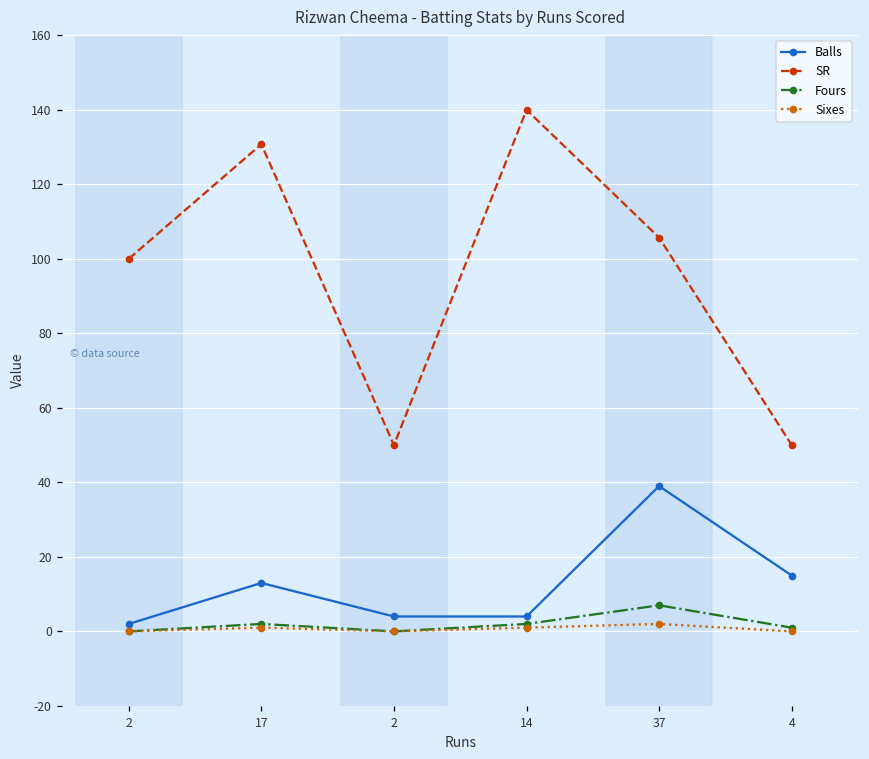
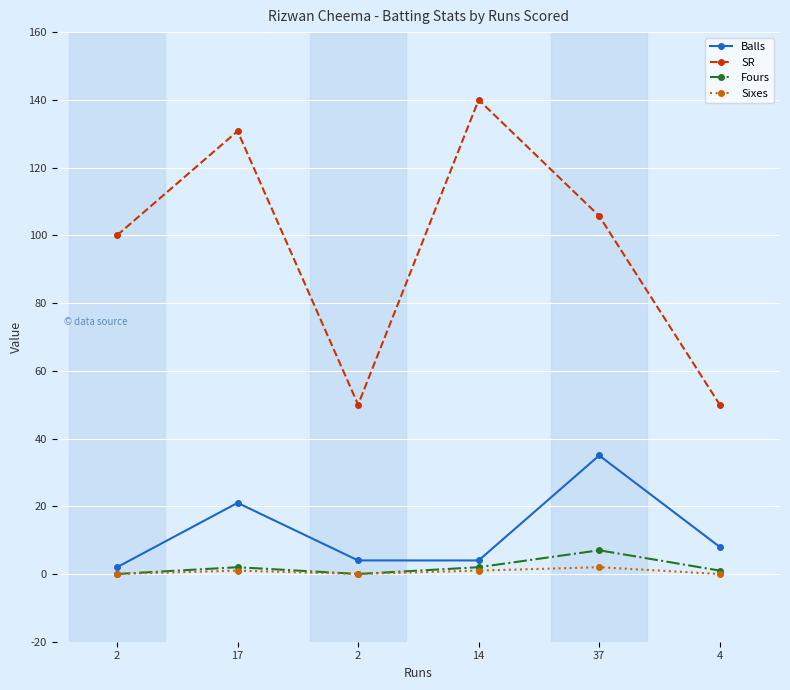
Balls, 17: 13 -> 21
Balls, 37: 39 -> 35
Balls, 4: 15 -> 8
